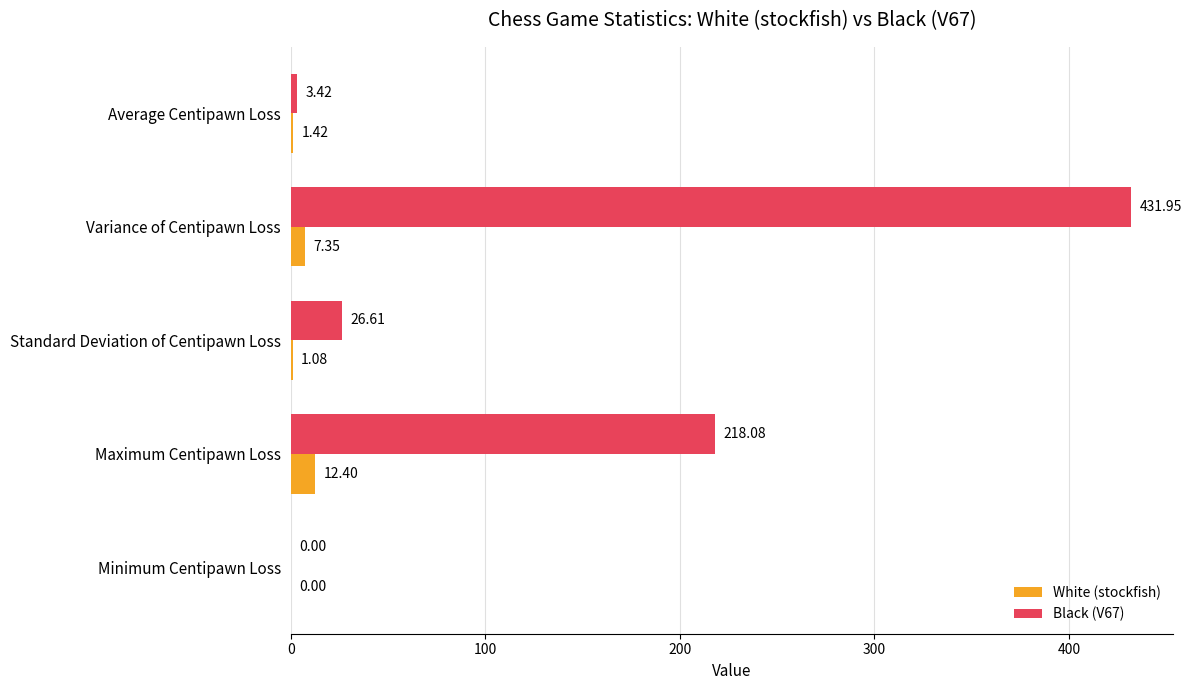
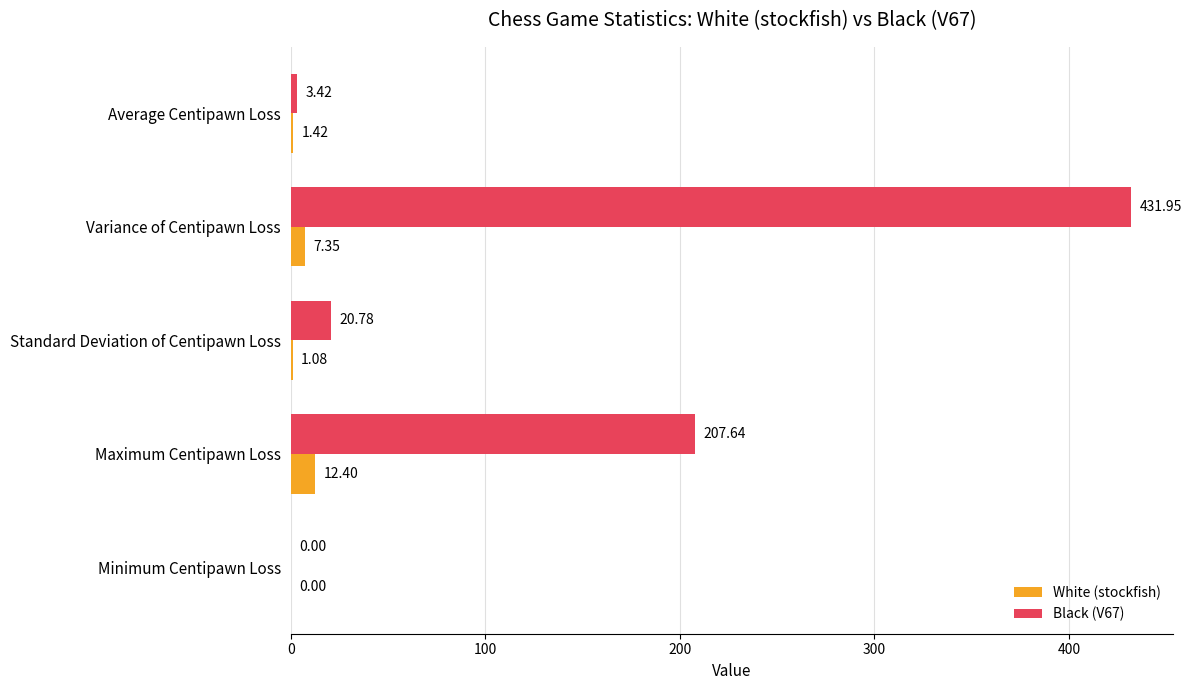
Black (V67), Standard Deviation of Centipawn Loss: 26.61 -> 20.78
Black (V67), Maximum Centipawn Loss: 218.08 -> 207.64
